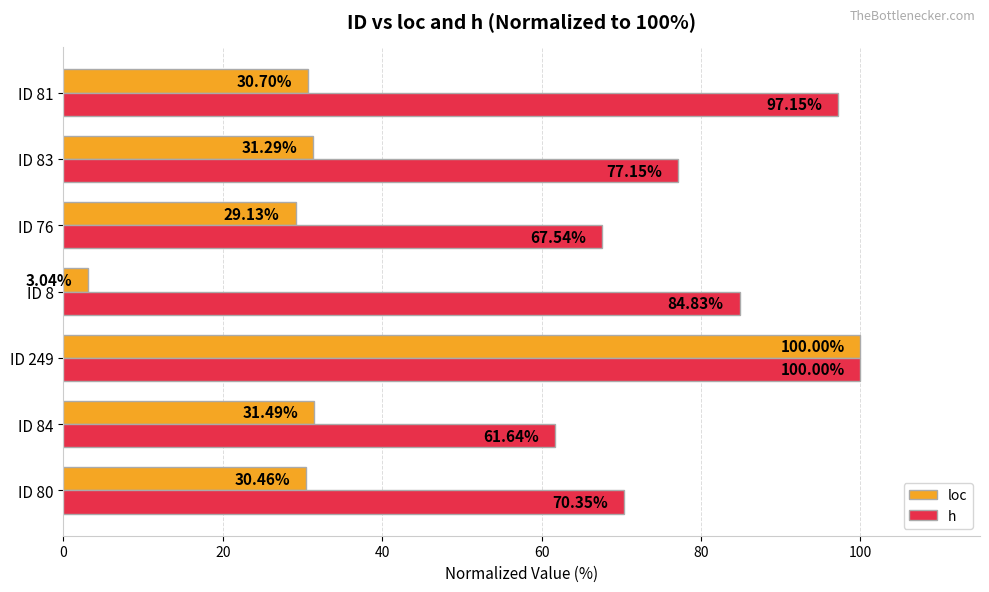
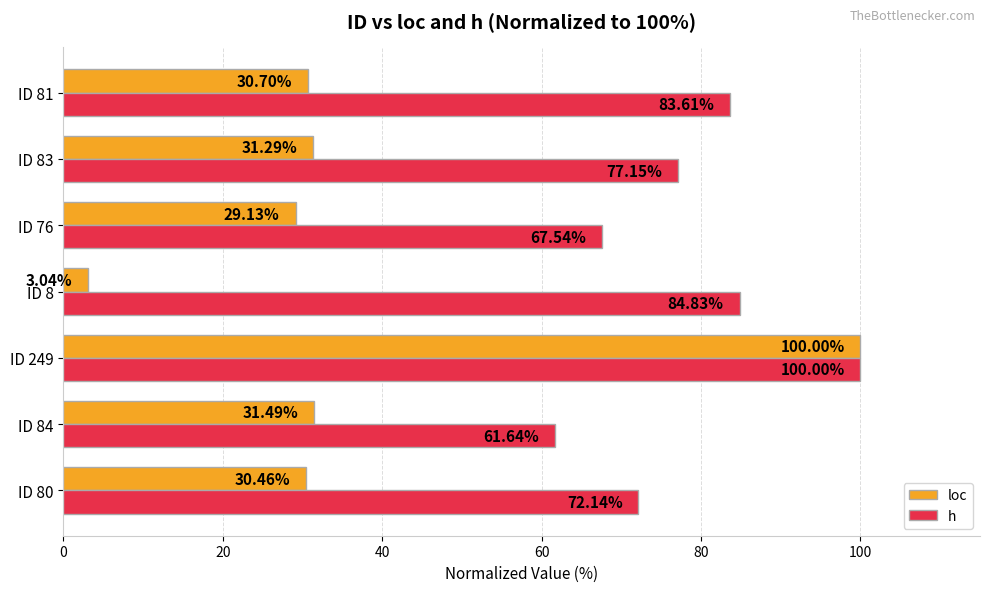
h, ID 81: 97.15% -> 83.61%
h, ID 80: 70.35% -> 72.14%
